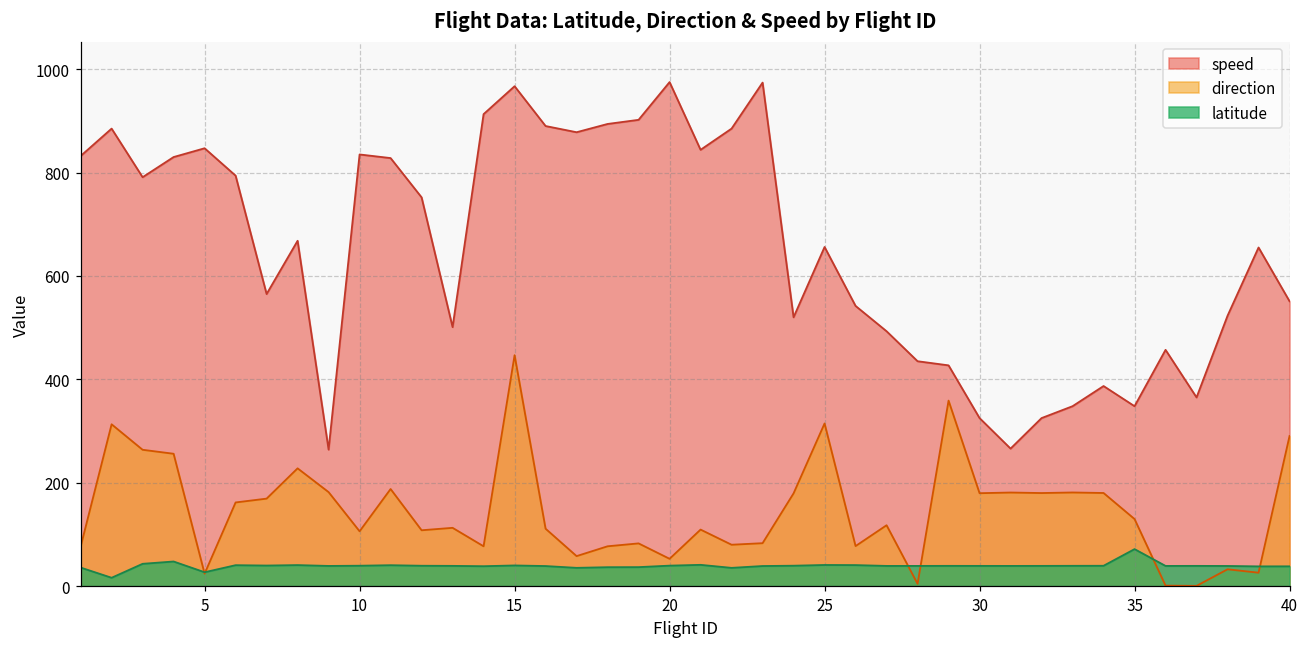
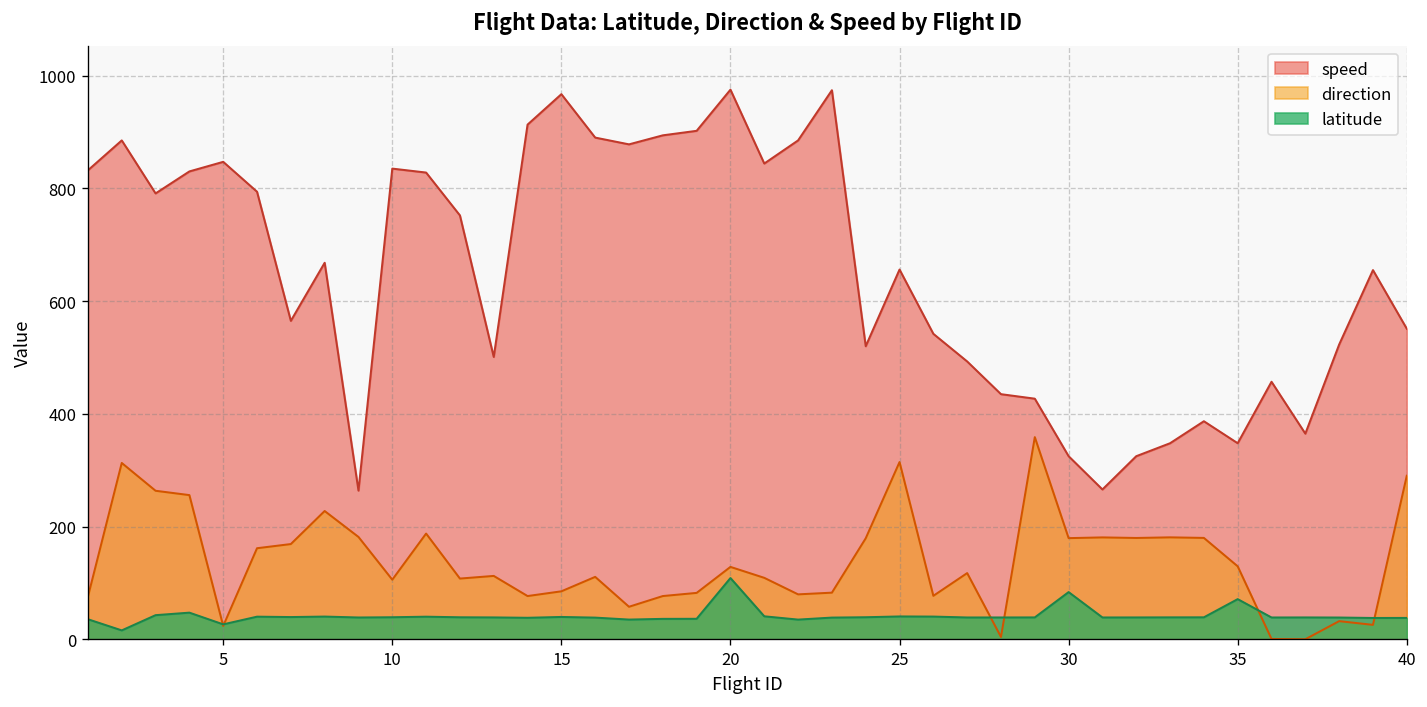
direction, 15: 450 -> 90
direction, 20: 50 -> 130
latitude, 20: 40 -> 110
latitude, 30: 40 -> 80
